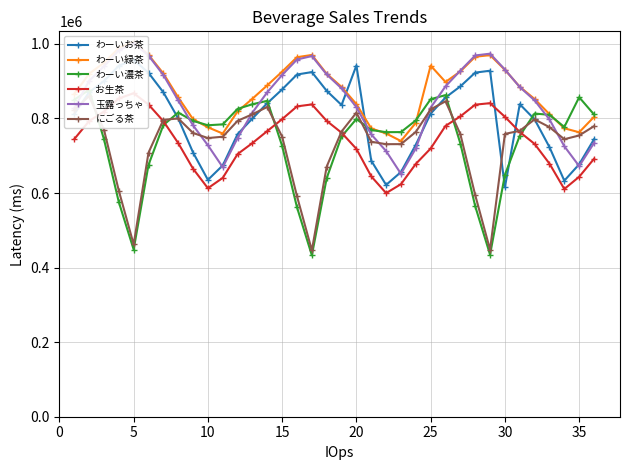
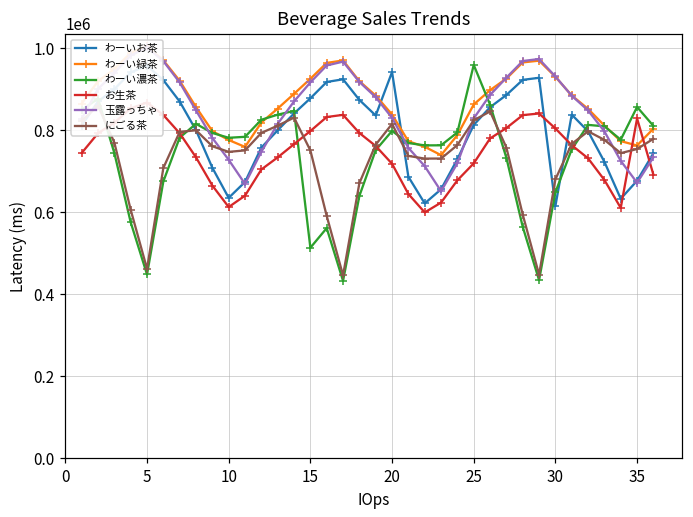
わーい濃茶, 15: 730000 -> 510000
わーい緑茶, 25: 940000 -> 860000
わーい濃茶, 25: 850000 -> 960000
にごる茶, 30: 760000 -> 680000
お生茶, 35: 640000 -> 830000
